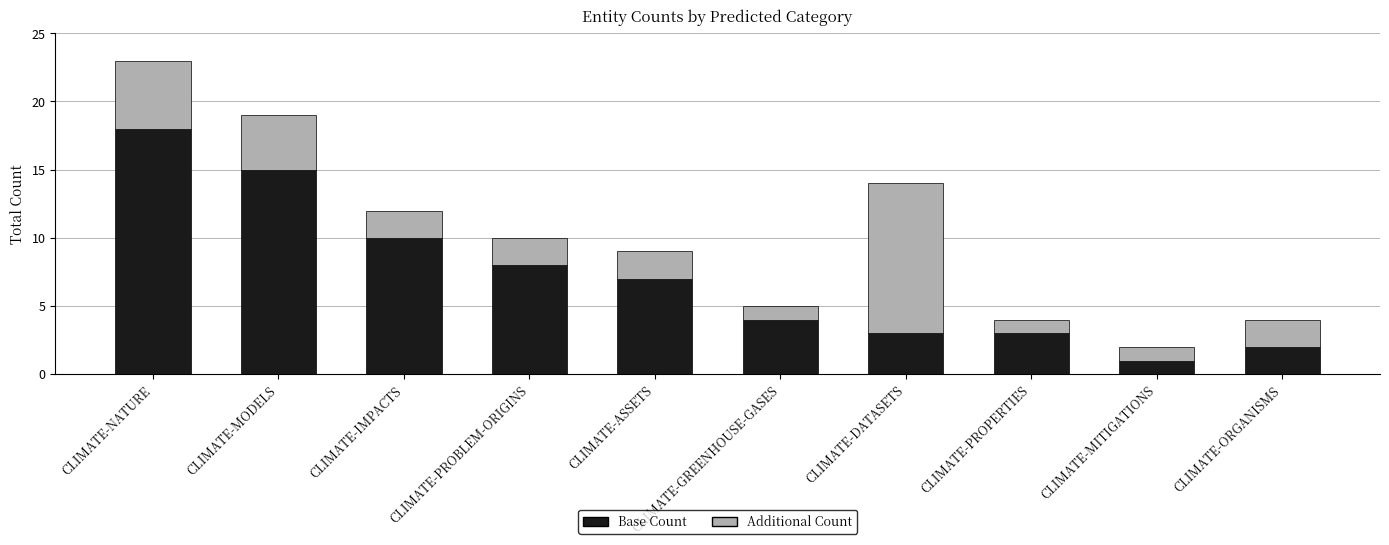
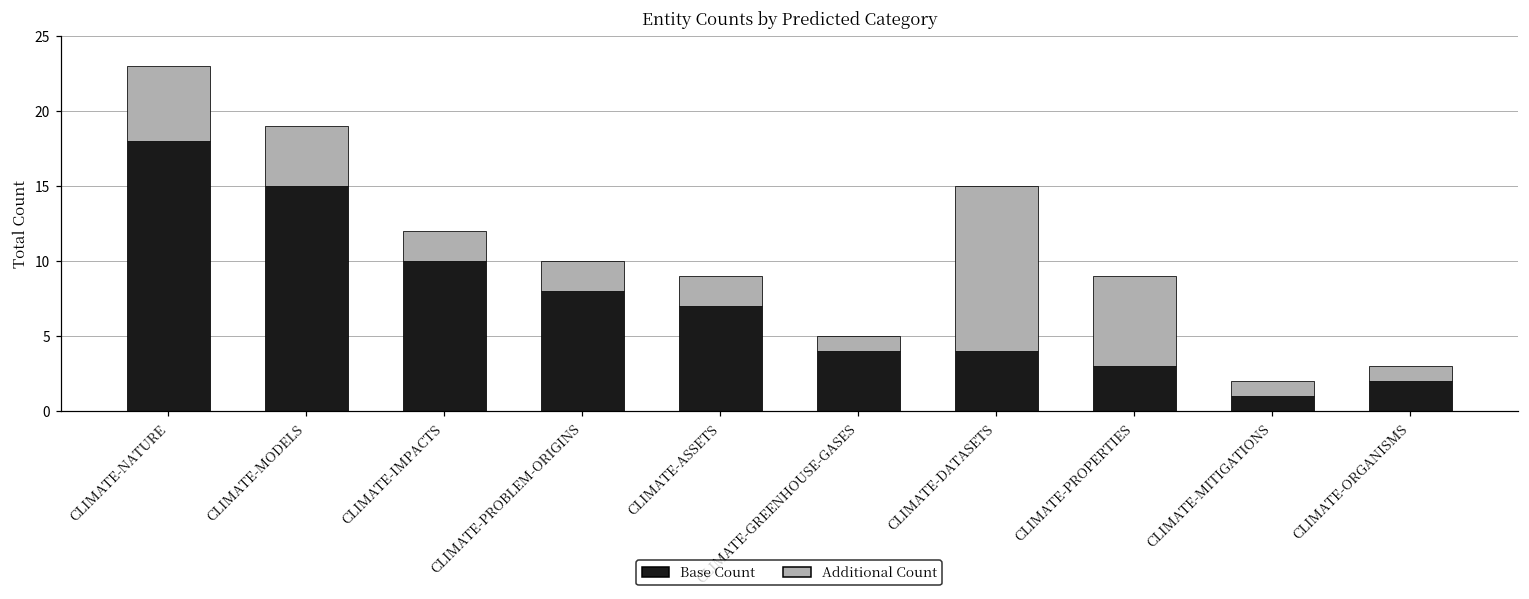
Base Count, CLIMATE-DATASETS: 3 -> 4
Additional Count, CLIMATE-PROPERTIES: 1 -> 6
Additional Count, CLIMATE-ORGANISMS: 2 -> 1
